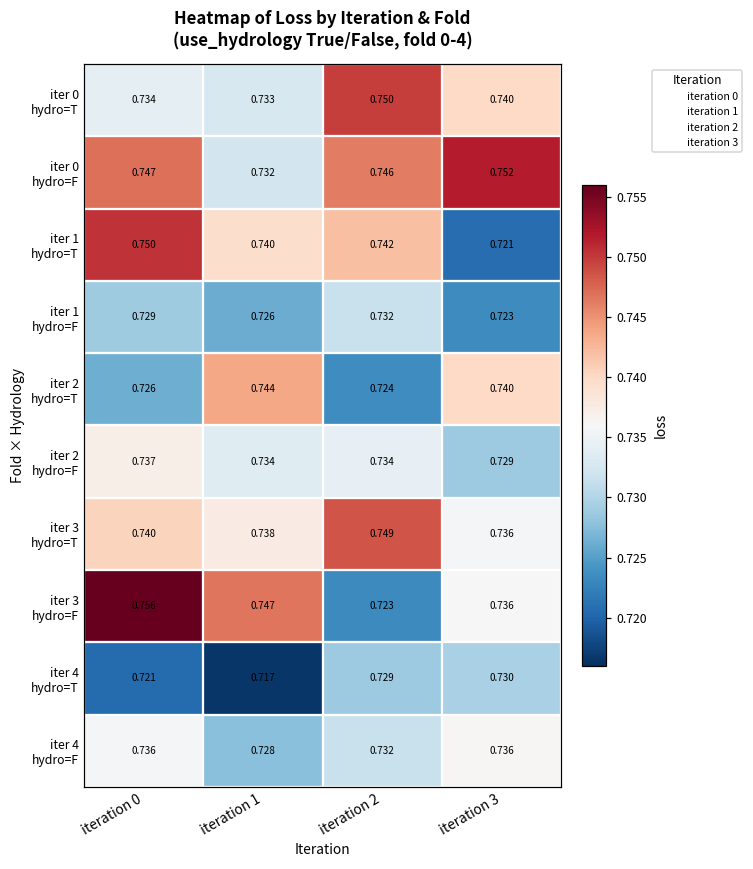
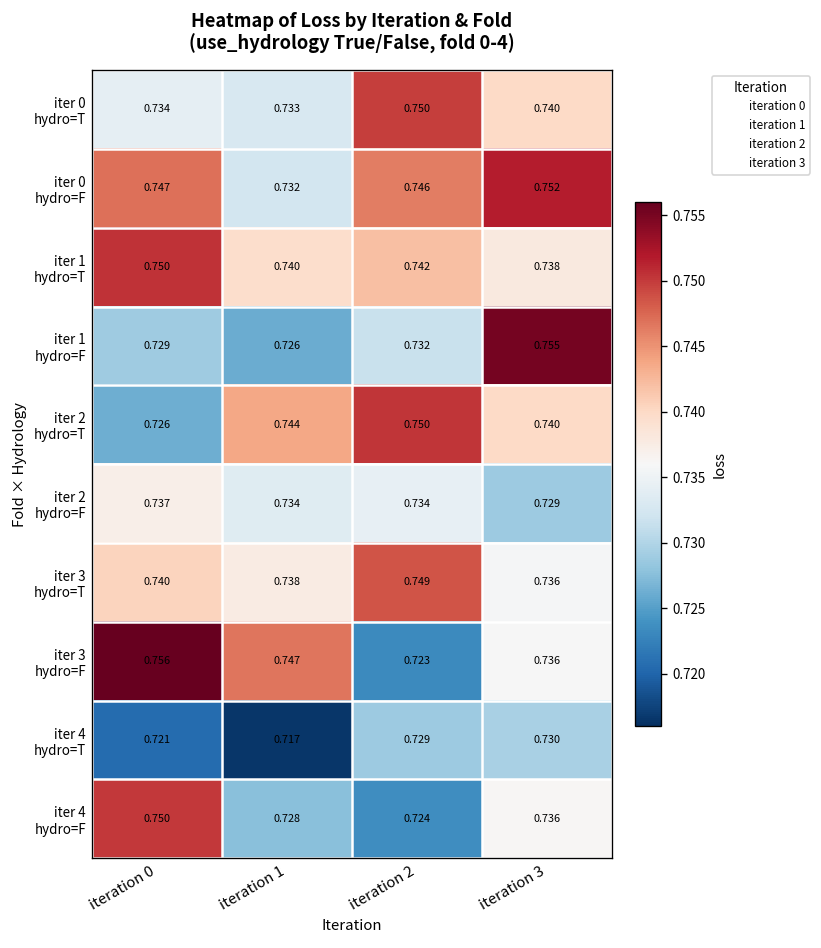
iter 1 hydro=T, iteration 3: 0.721 -> 0.738
iter 1 hydro=F, iteration 3: 0.723 -> 0.755
iter 2 hydro=T, iteration 2: 0.724 -> 0.750
iter 4 hydro=F, iteration 0: 0.736 -> 0.750
iter 4 hydro=F, iteration 2: 0.732 -> 0.724
